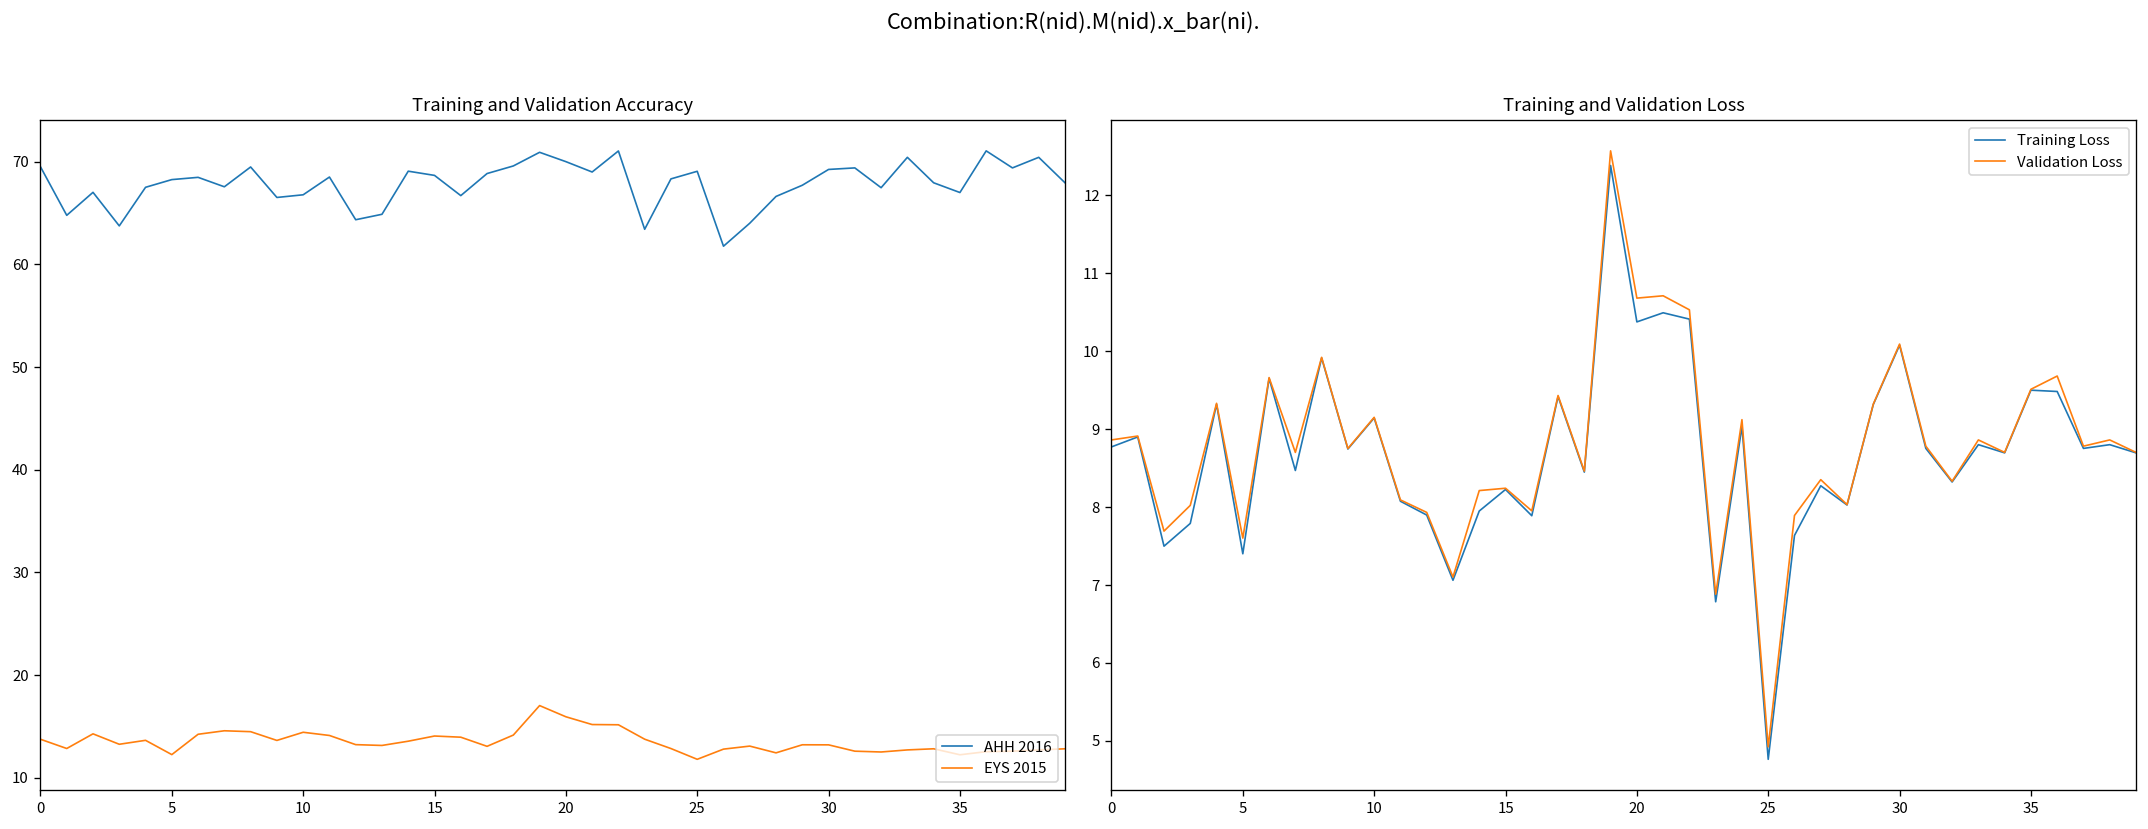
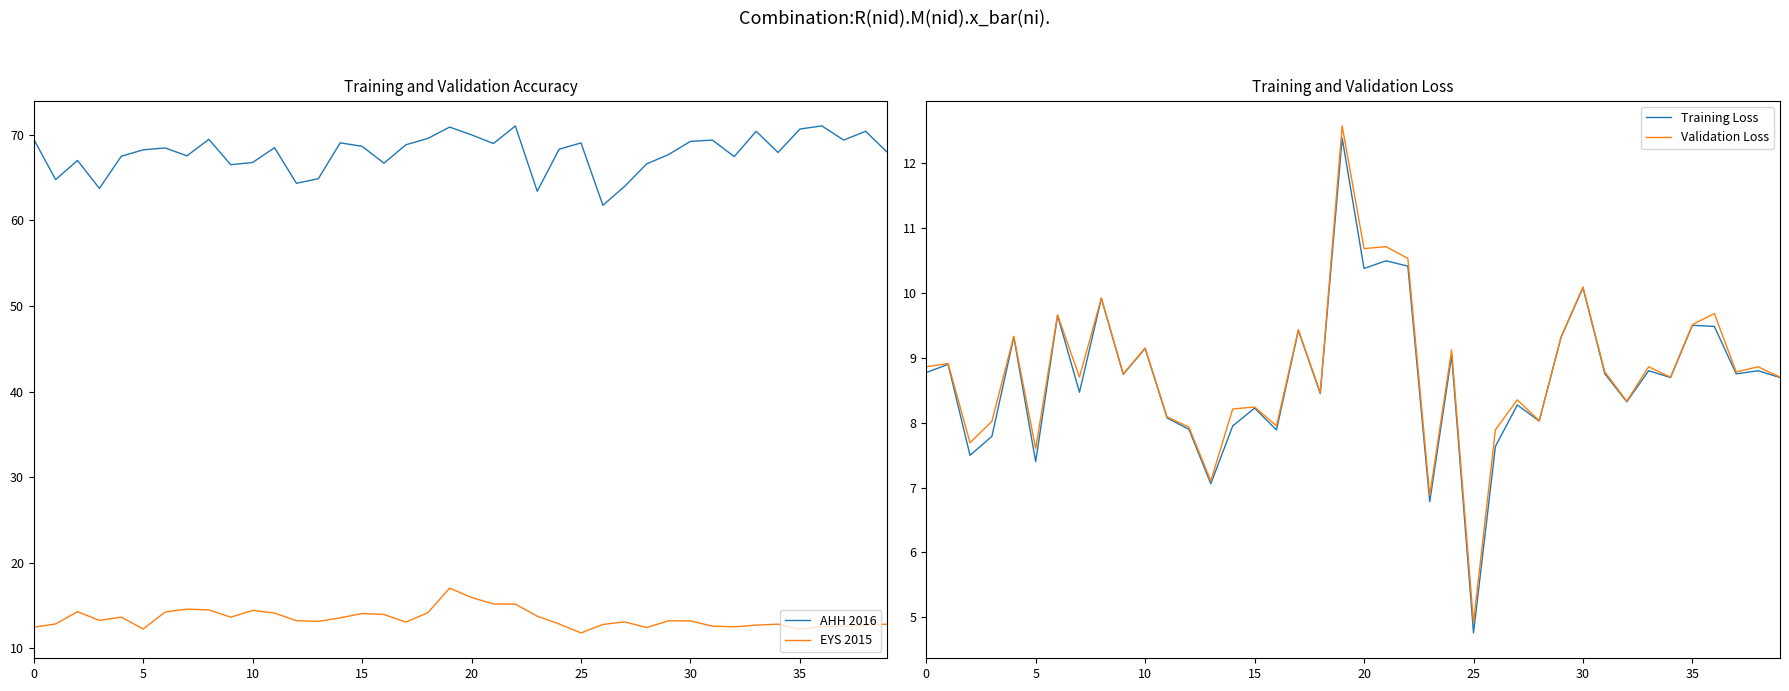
Training and Validation Accuracy, EYS 2015, 0: 14 -> 12
Training and Validation Accuracy, AHH 2016, 35: 67 -> 71
